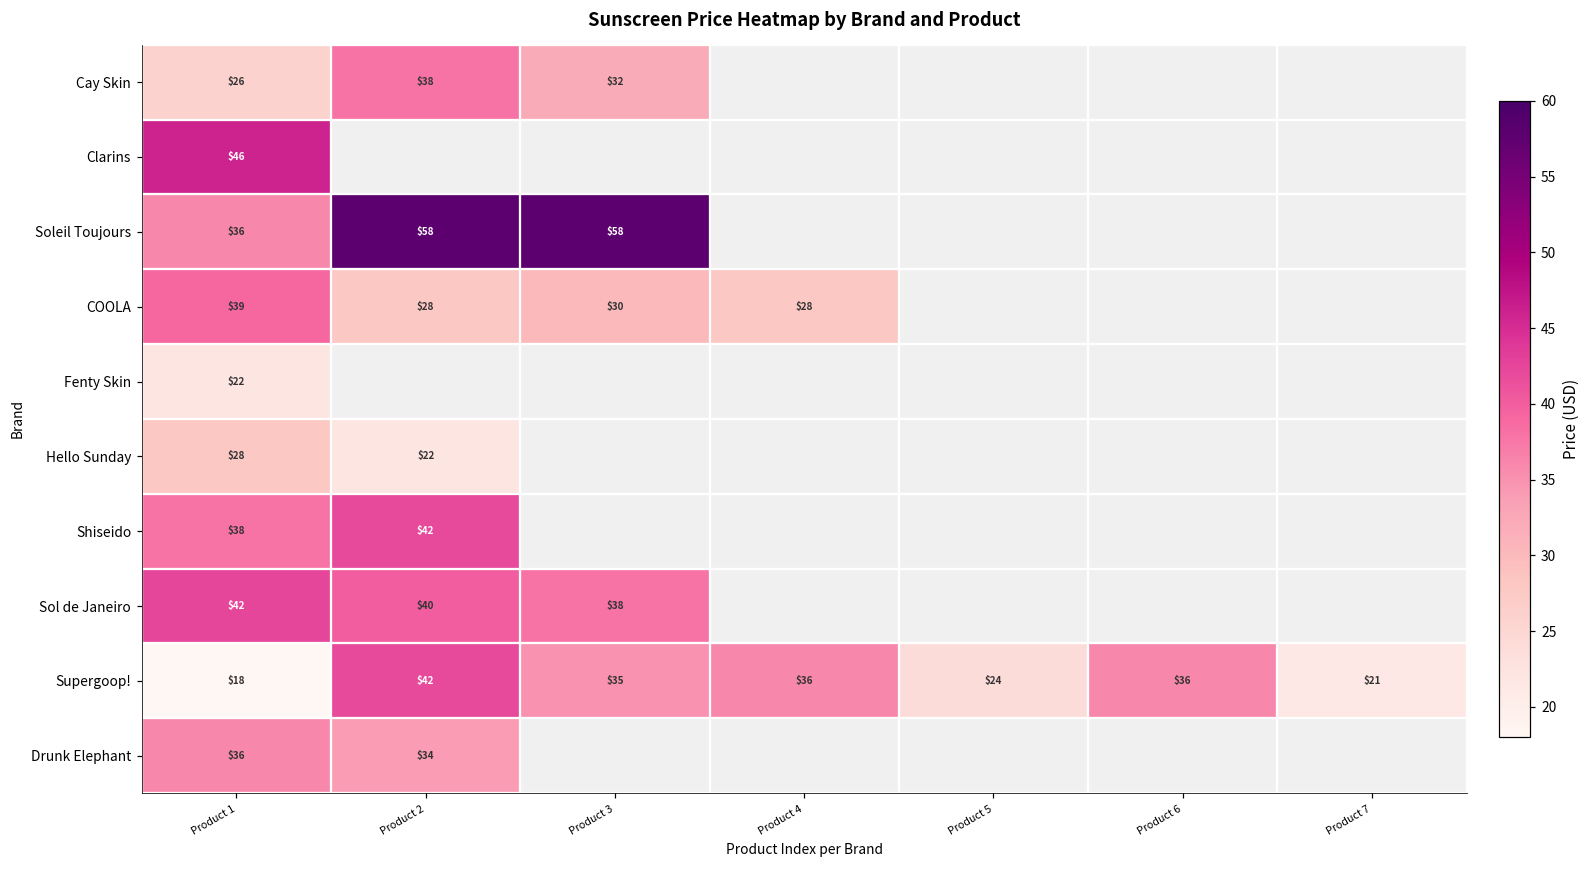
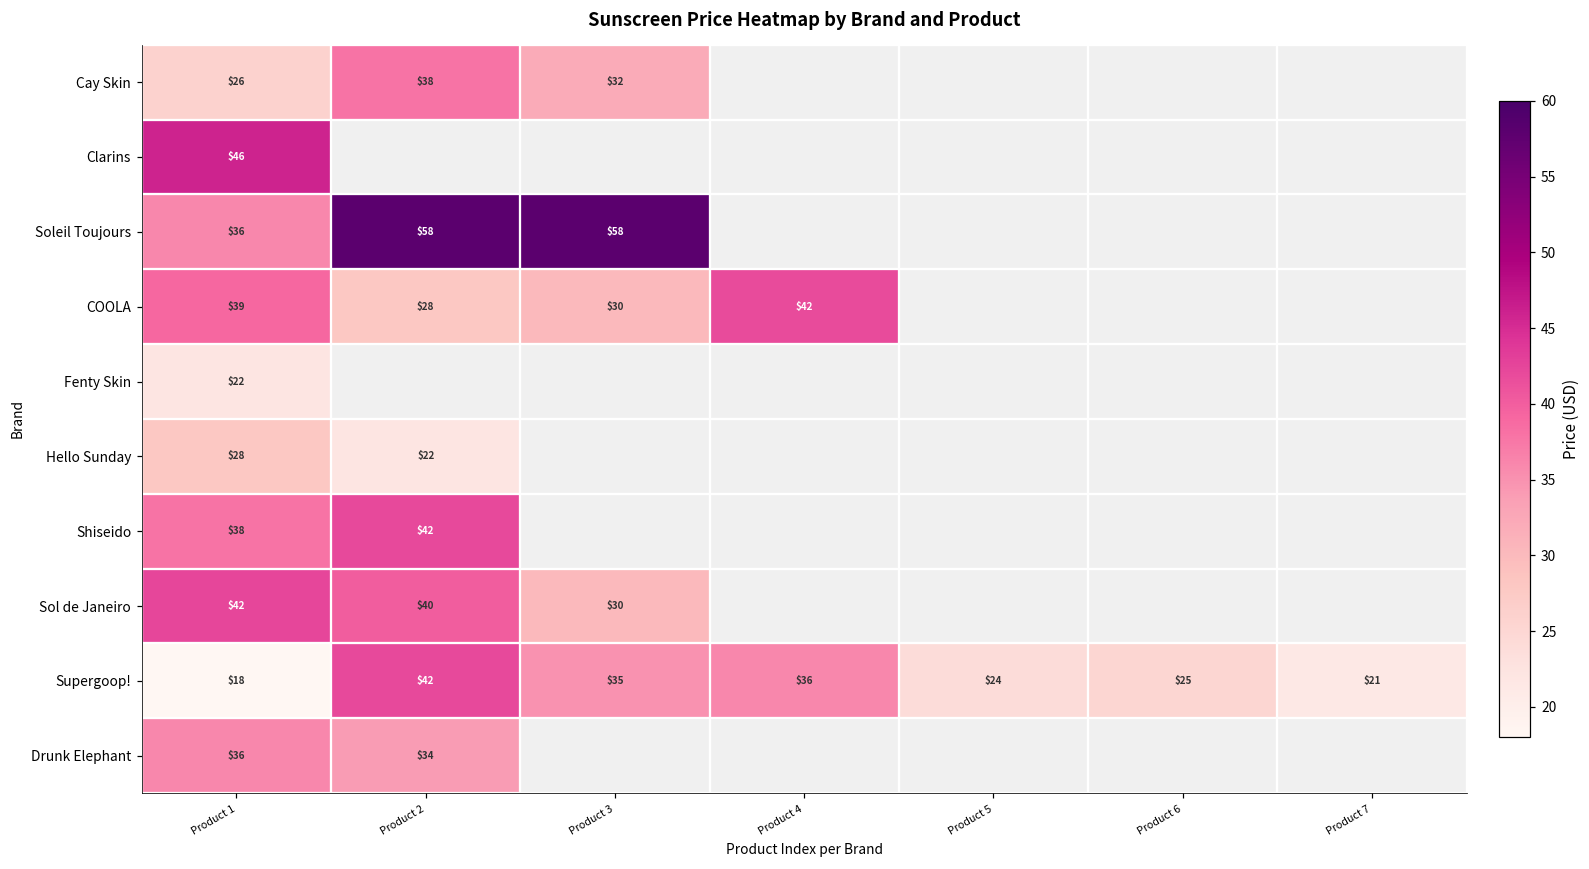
COOLA, Product 4: $28 -> $42
Sol de Janeiro, Product 3: $38 -> $30
Supergoop!, Product 6: $36 -> $25
